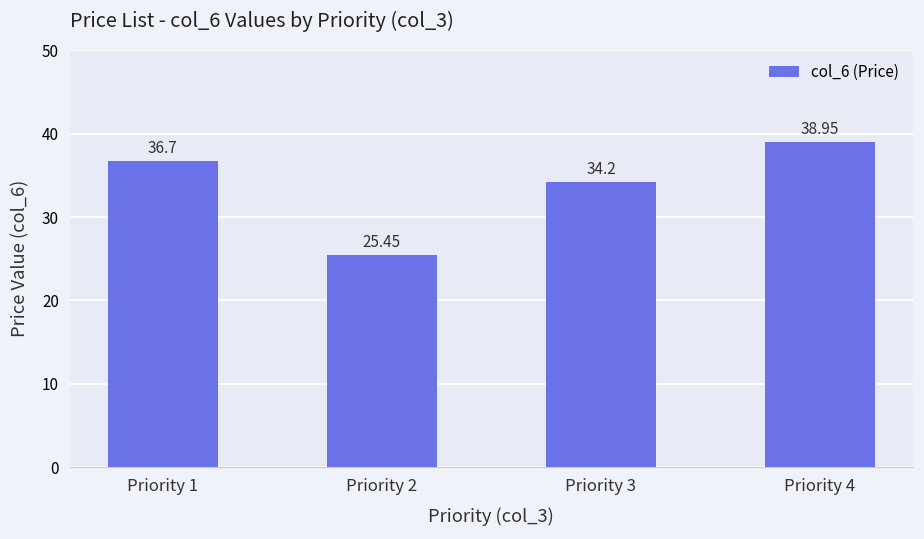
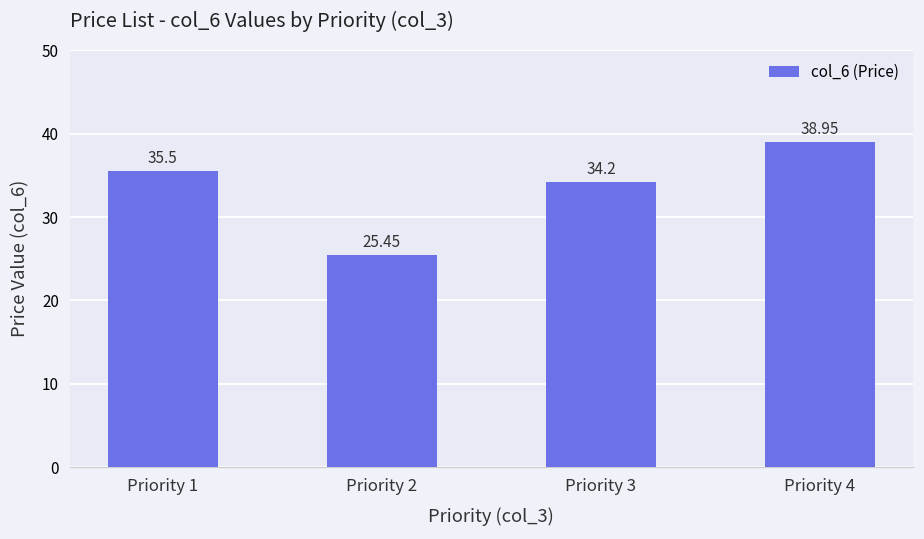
Priority 1: 36.7 -> 35.5
